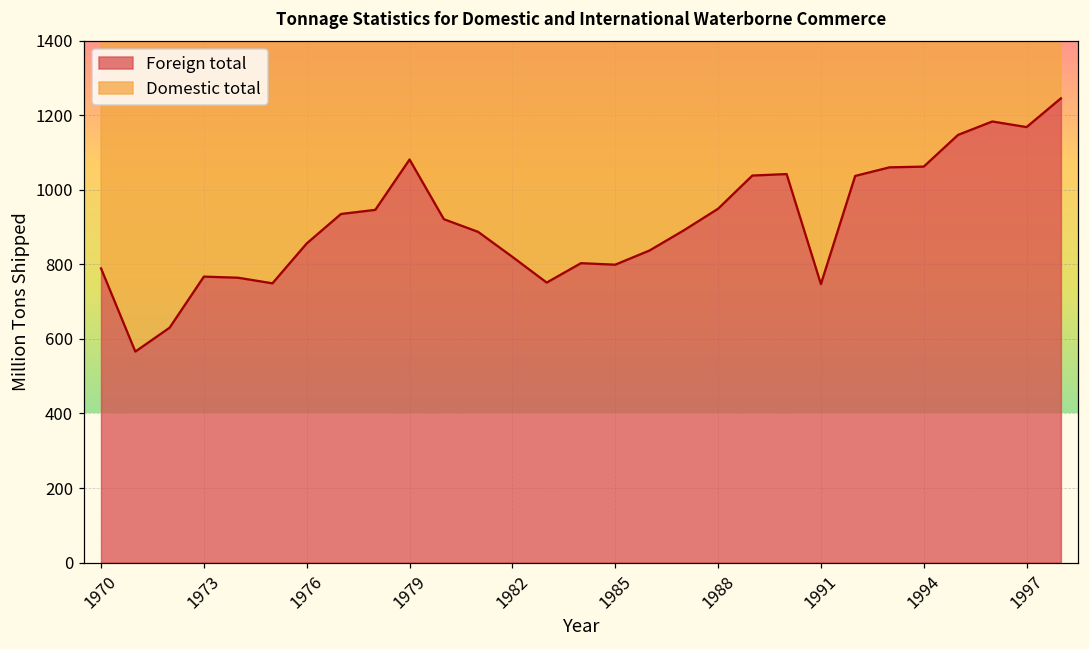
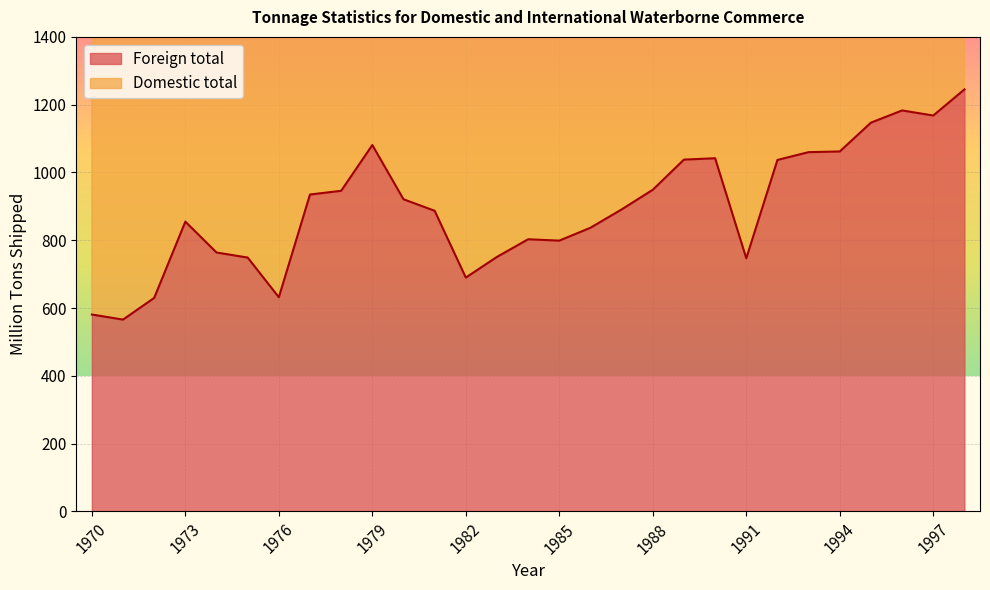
Foreign total, 1970: 790 -> 580
Foreign total, 1973: 770 -> 860
Foreign total, 1976: 860 -> 630
Foreign total, 1982: 820 -> 690
